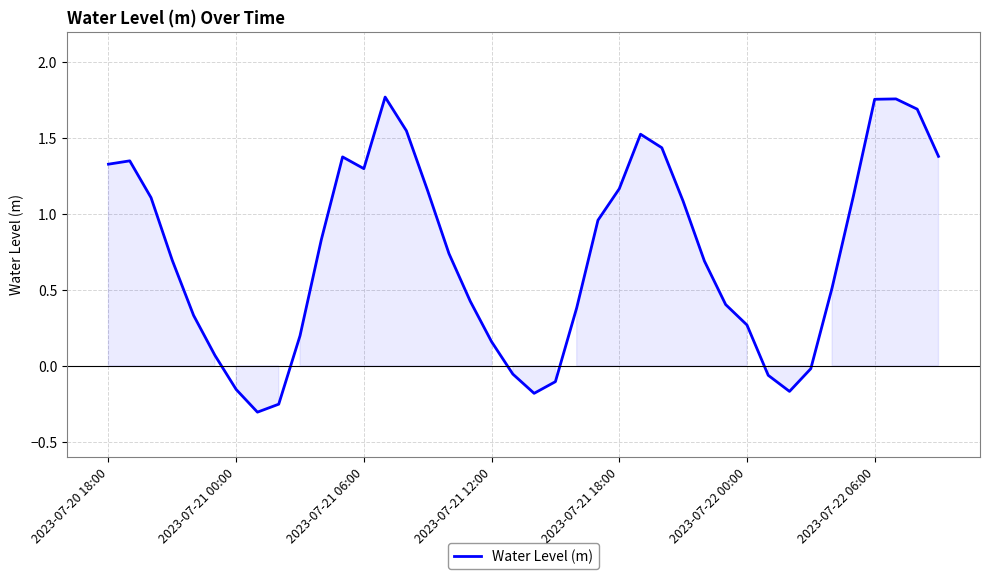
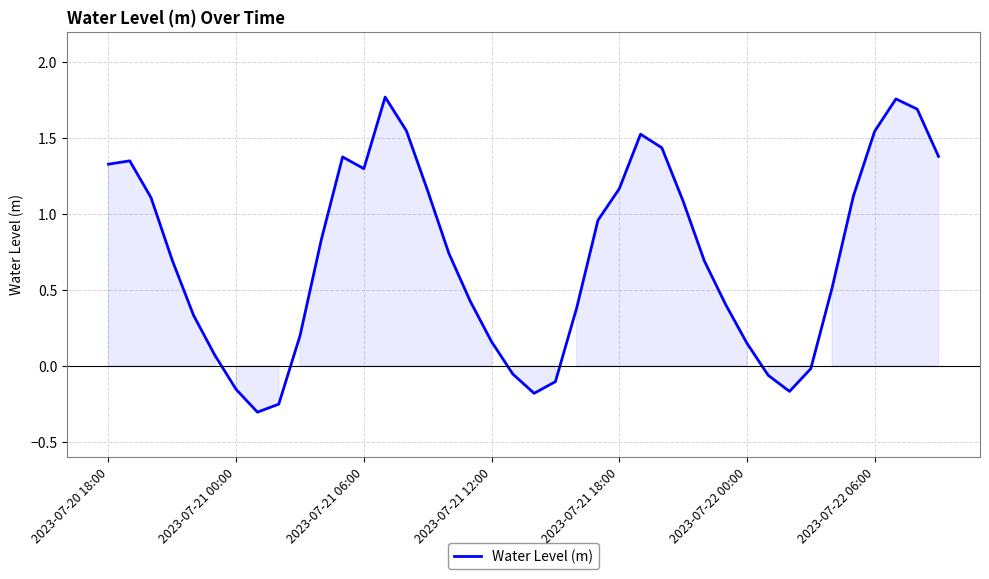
2023-07-22 00:00: 0.27 -> 0.15
2023-07-22 06:00: 1.75 -> 1.54
